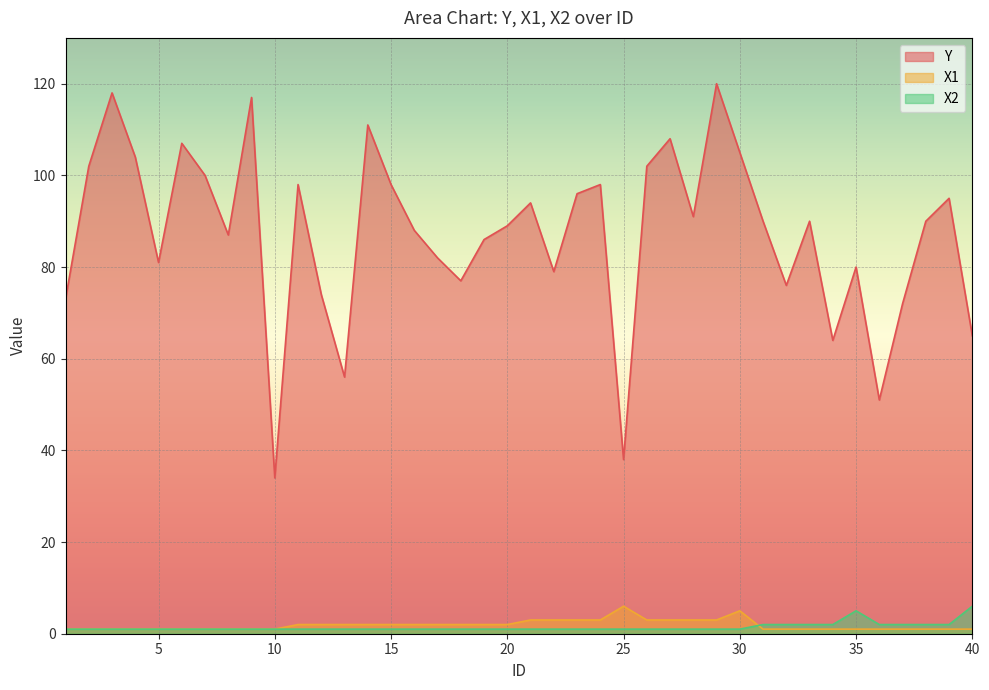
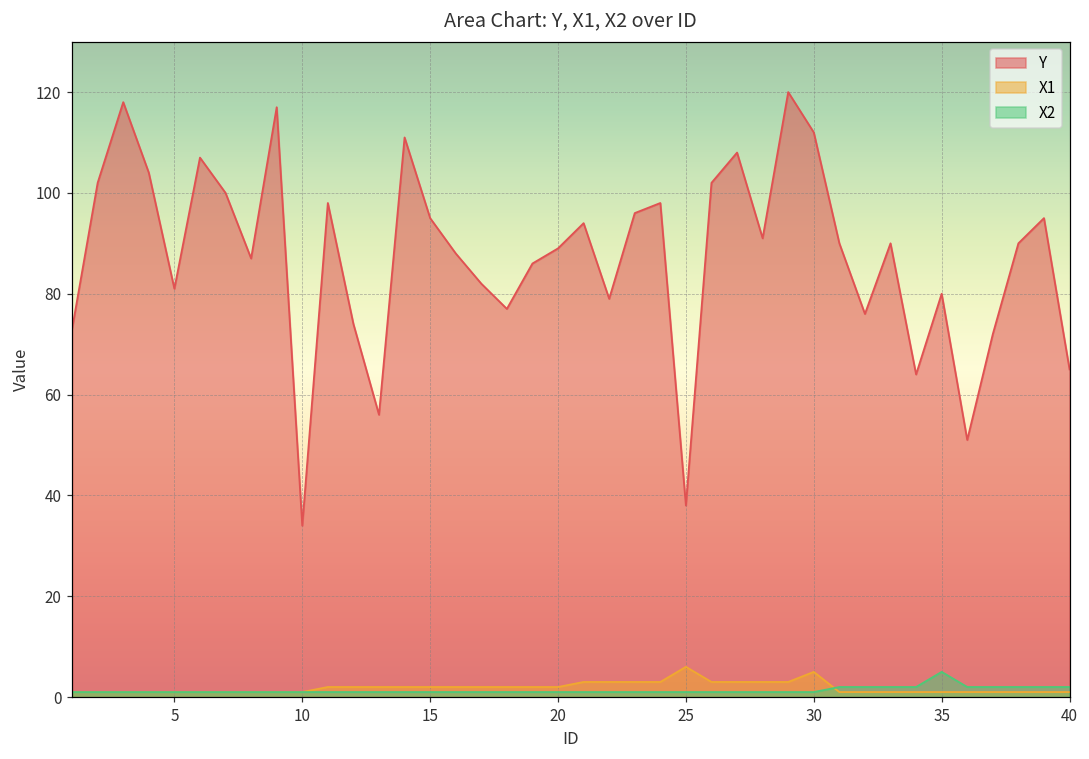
Y, 15: 98 -> 95
Y, 30: 105 -> 112
X2, 40: 6 -> 2
